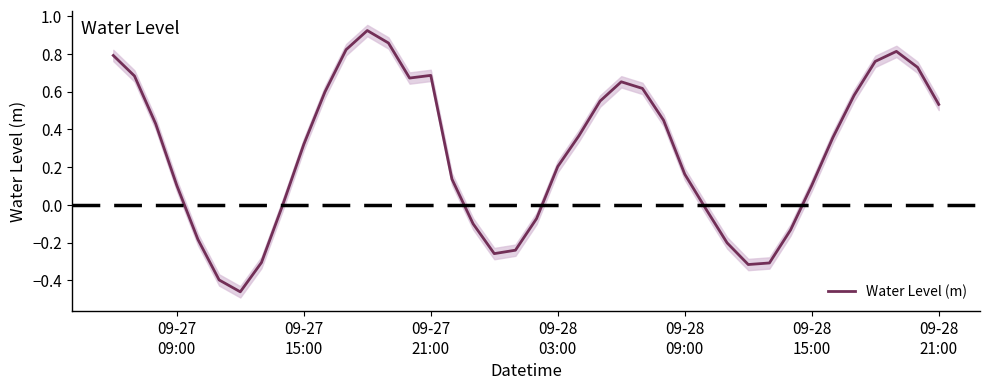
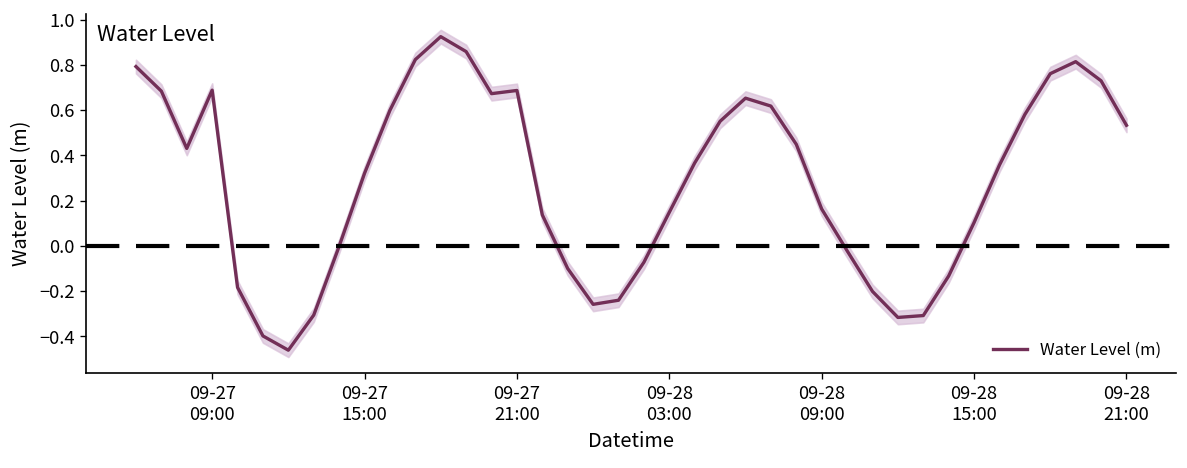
Water Level (m), 09-27 09:00: 0.10 -> 0.69
Water Level (m), 09-28 03:00: 0.20 -> 0.15
